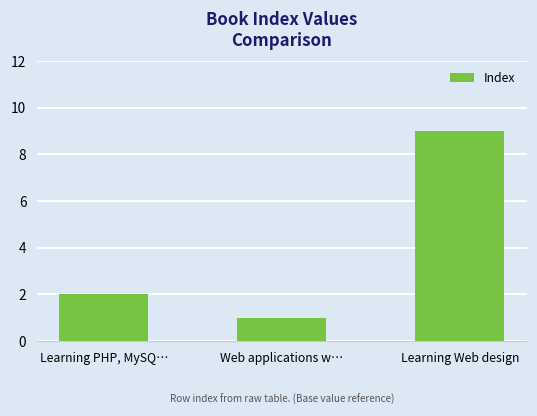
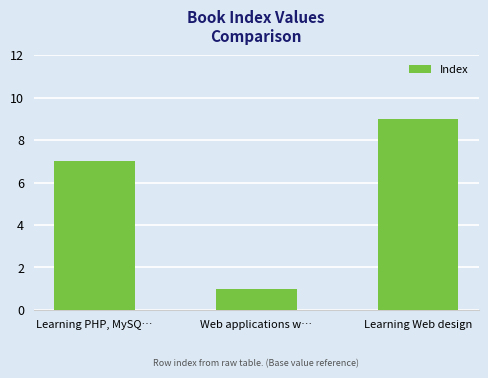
Learning PHP, MySQ…: 2 -> 7
